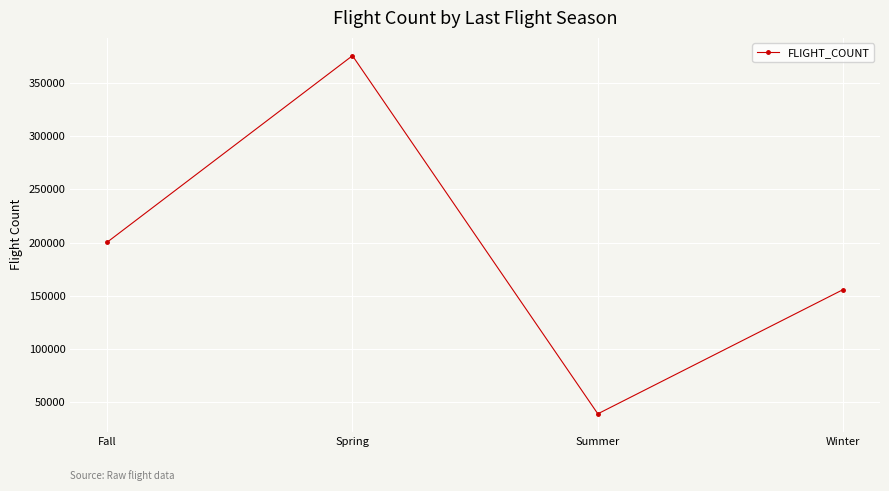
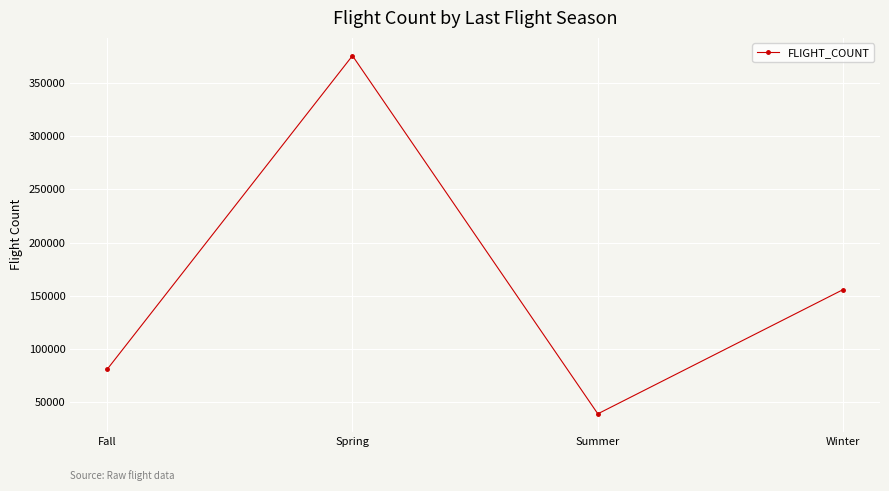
Fall: 200000 -> 81000
